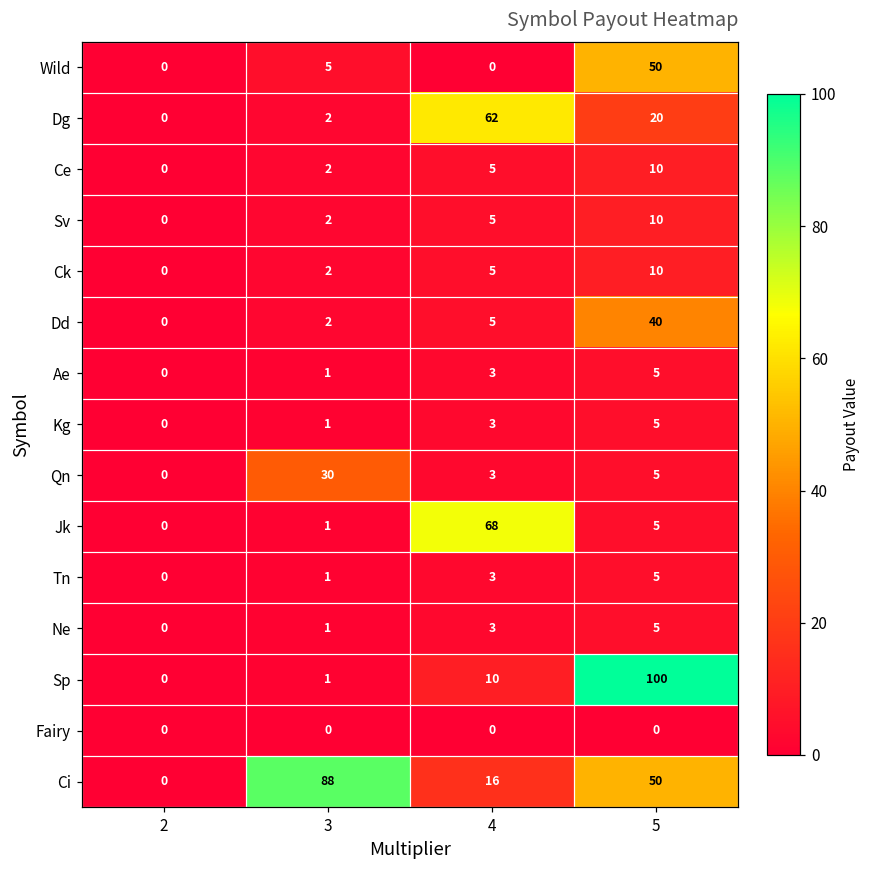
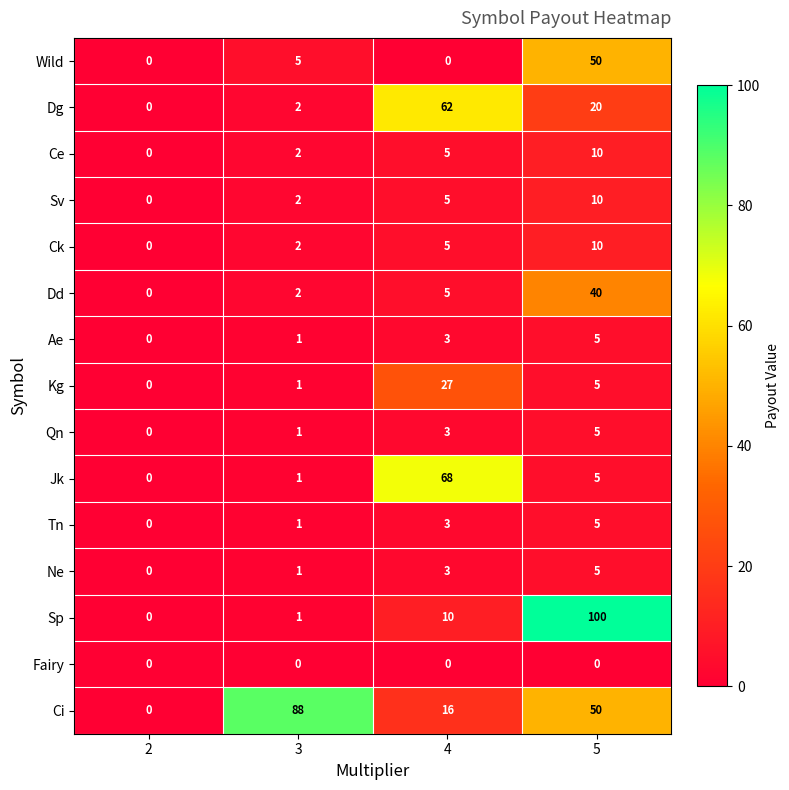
Kg, 4: 3 -> 27
Qn, 3: 30 -> 1
